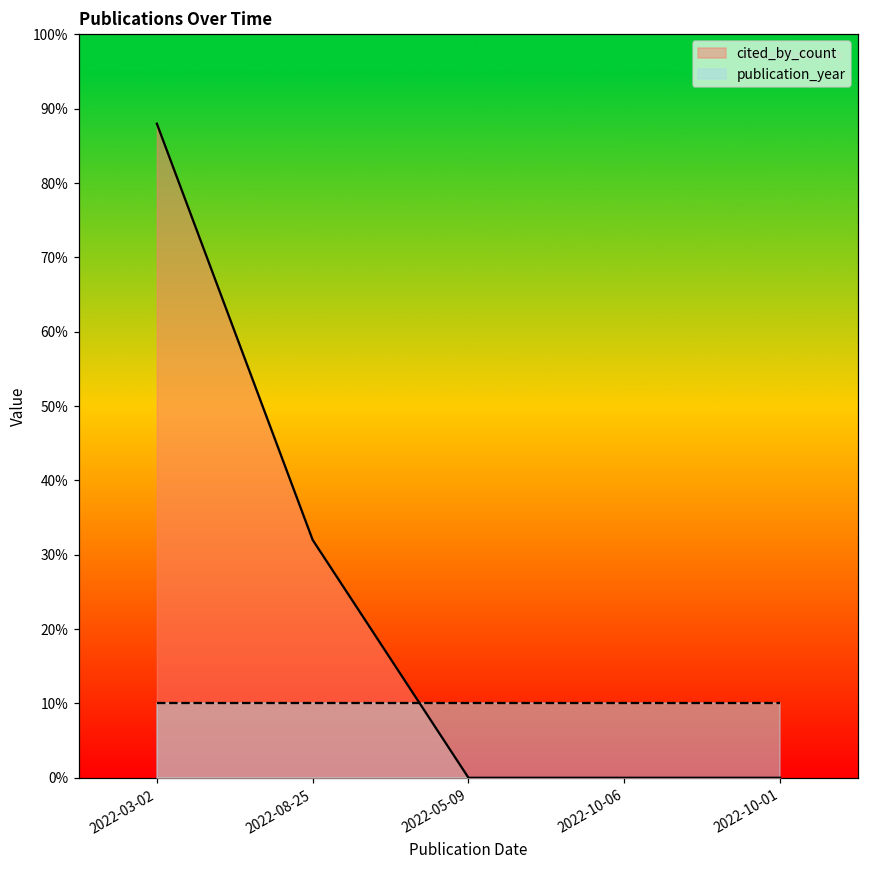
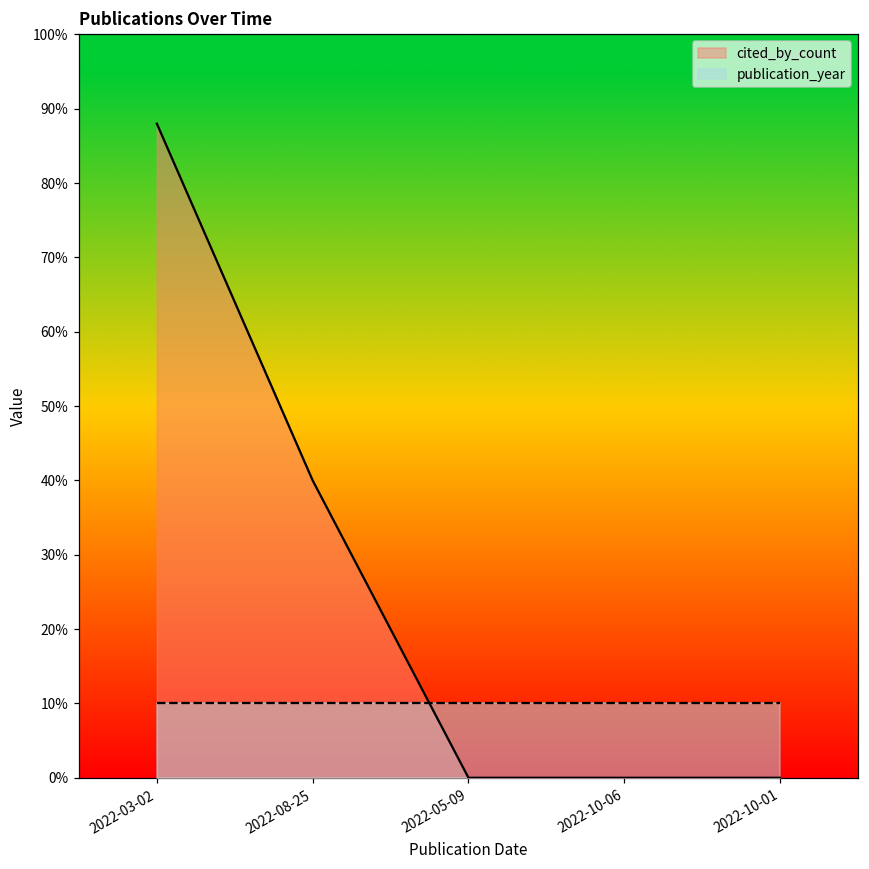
cited_by_count, 2022-08-25: 32% -> 40%
